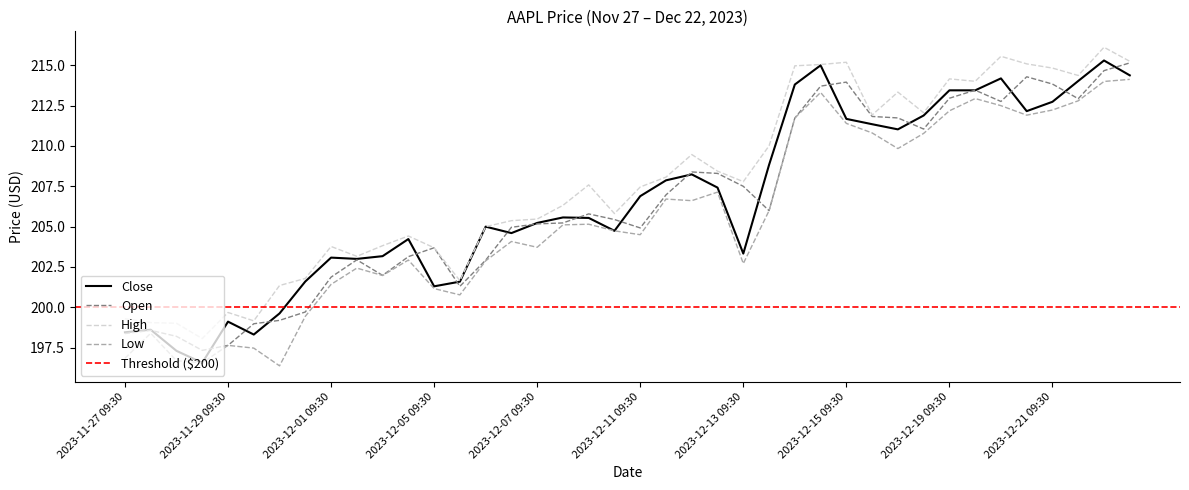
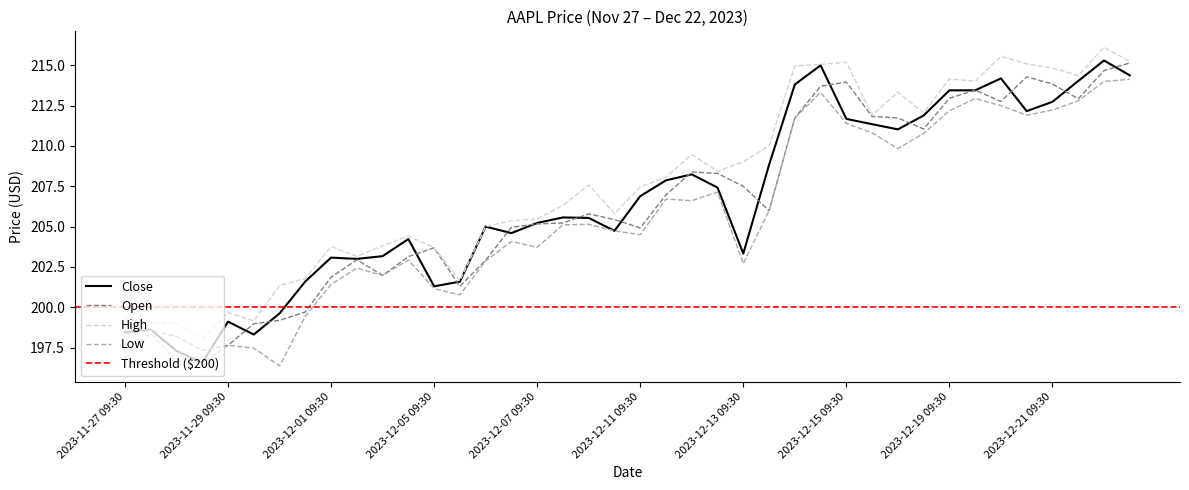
High, 2023-12-13 09:30: 207.8 -> 209.0
